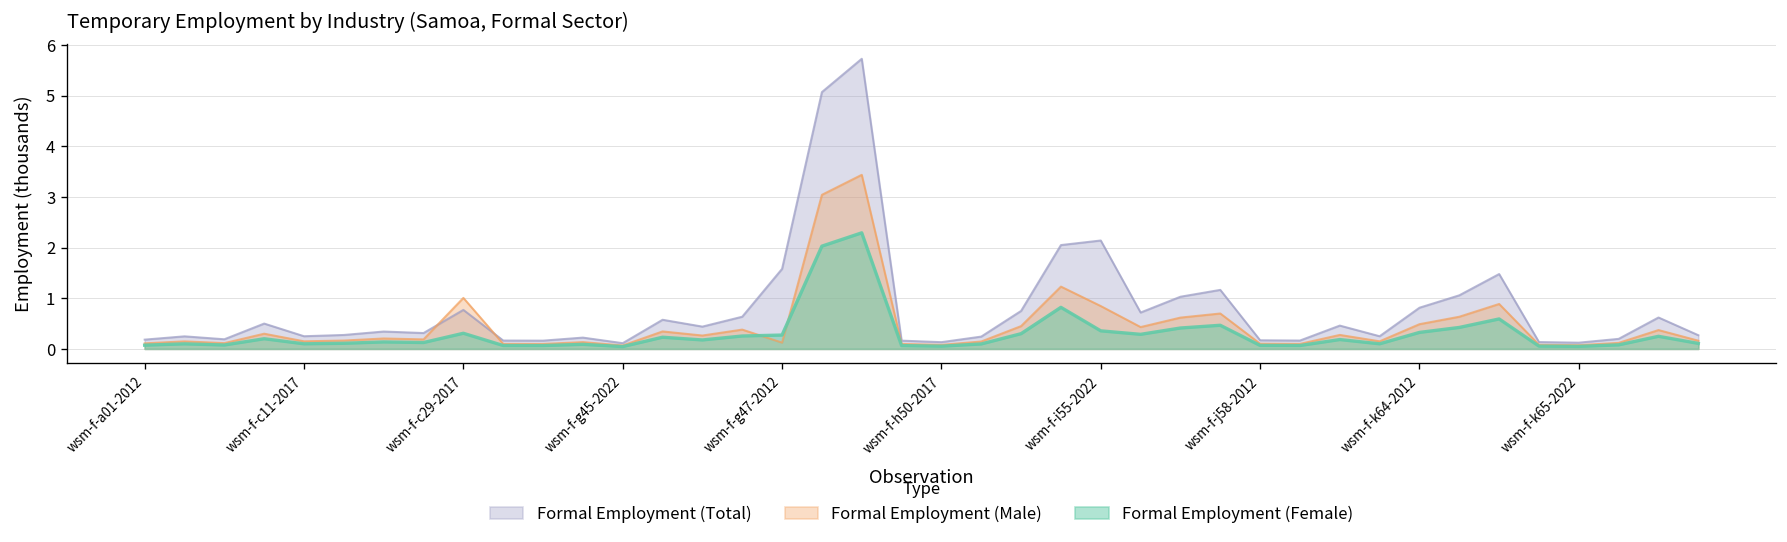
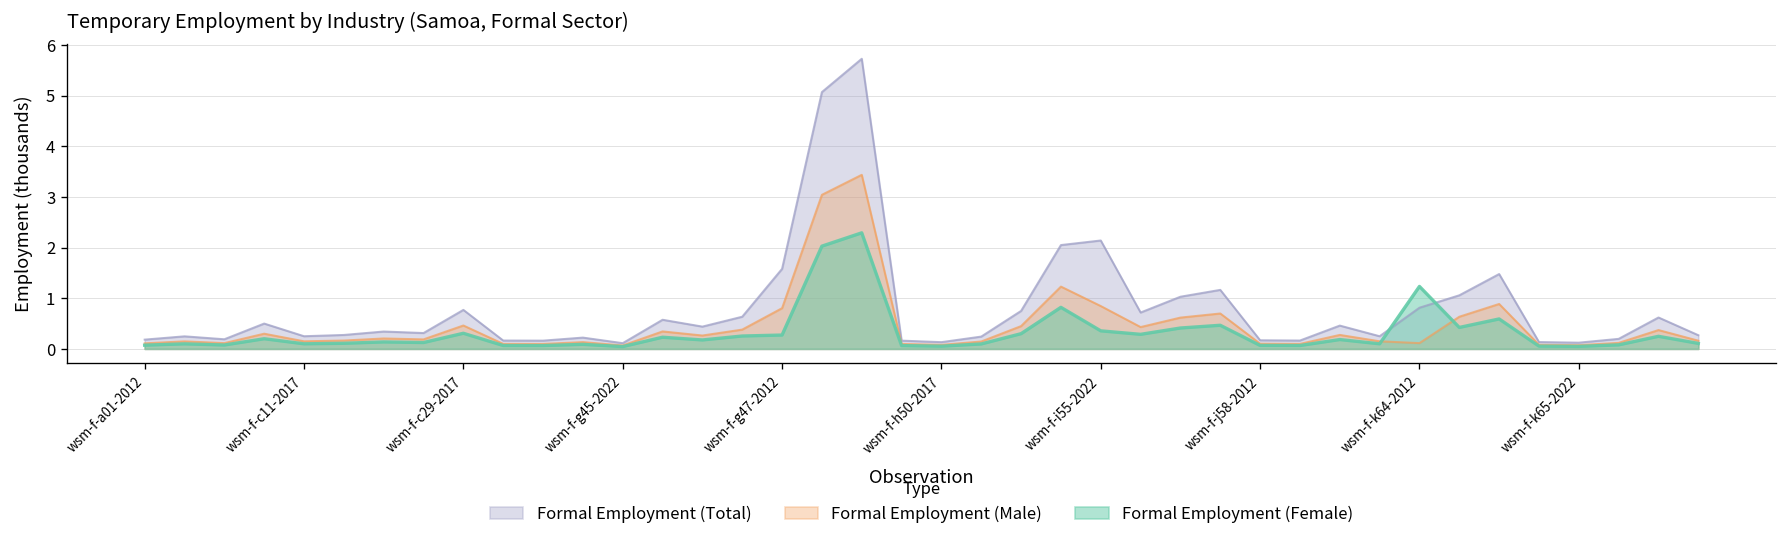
Formal Employment (Male), wsm-f-c29-2017: 1.0 -> 0.5
Formal Employment (Male), wsm-f-g47-2012: 0.1 -> 0.8
Formal Employment (Male), wsm-f-k64-2012: 0.5 -> 0.1
Formal Employment (Female), wsm-f-k64-2012: 0.3 -> 1.2
